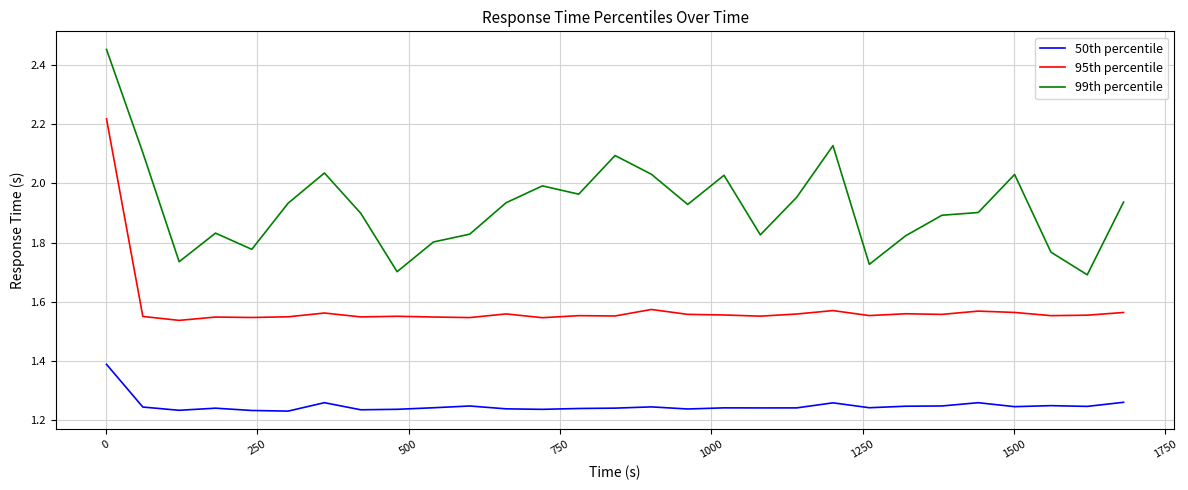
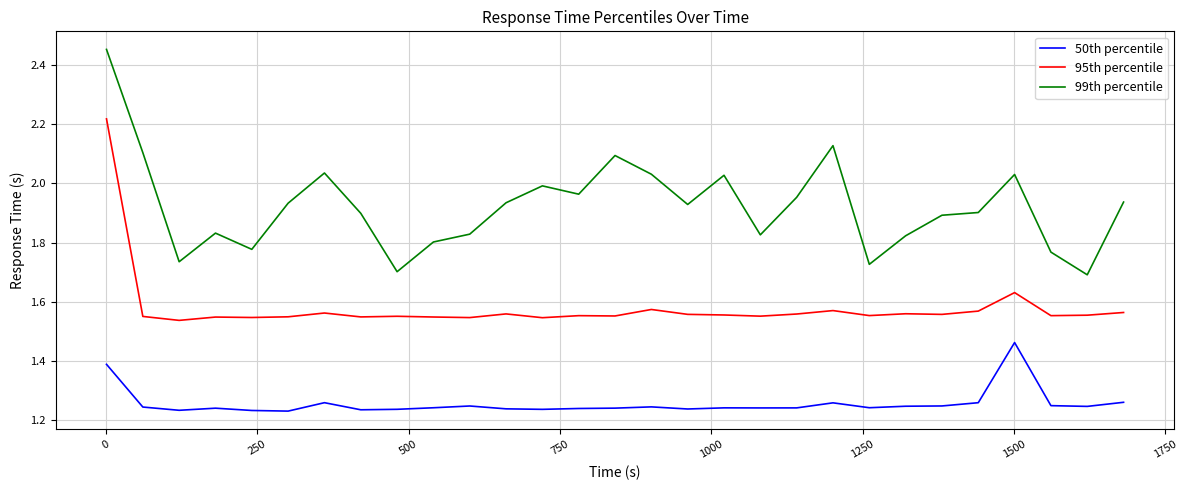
50th percentile, 1500: 1.24 -> 1.46
95th percentile, 1500: 1.56 -> 1.63
